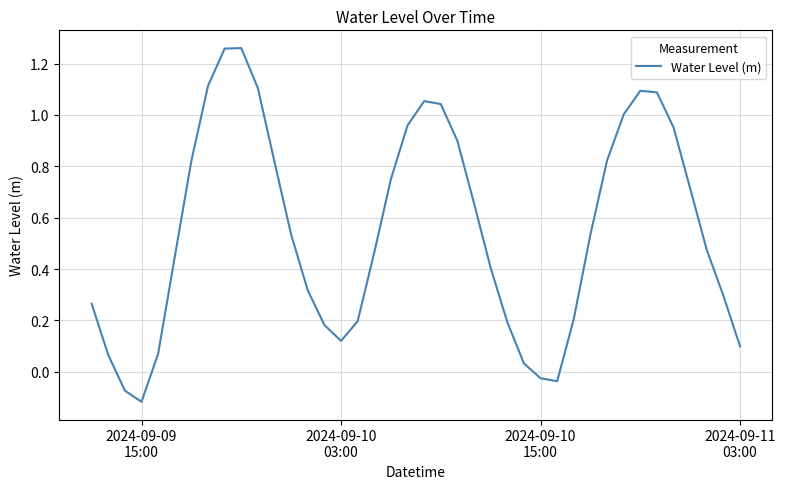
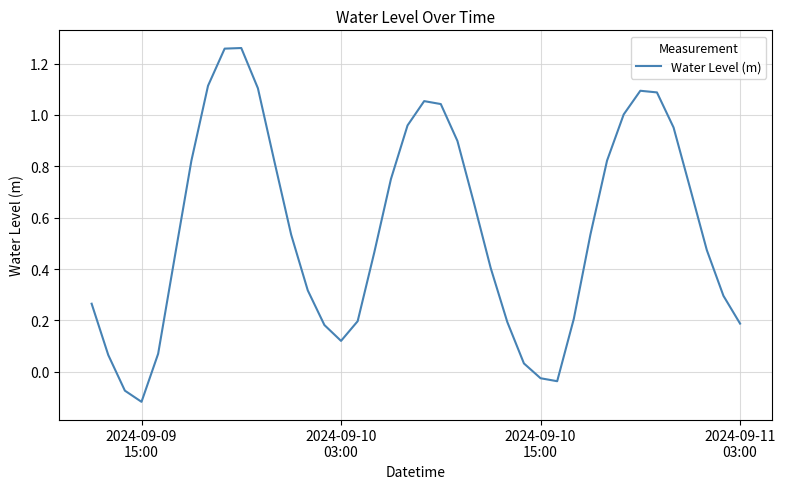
2024-09-11 03:00: 0.10 -> 0.19
